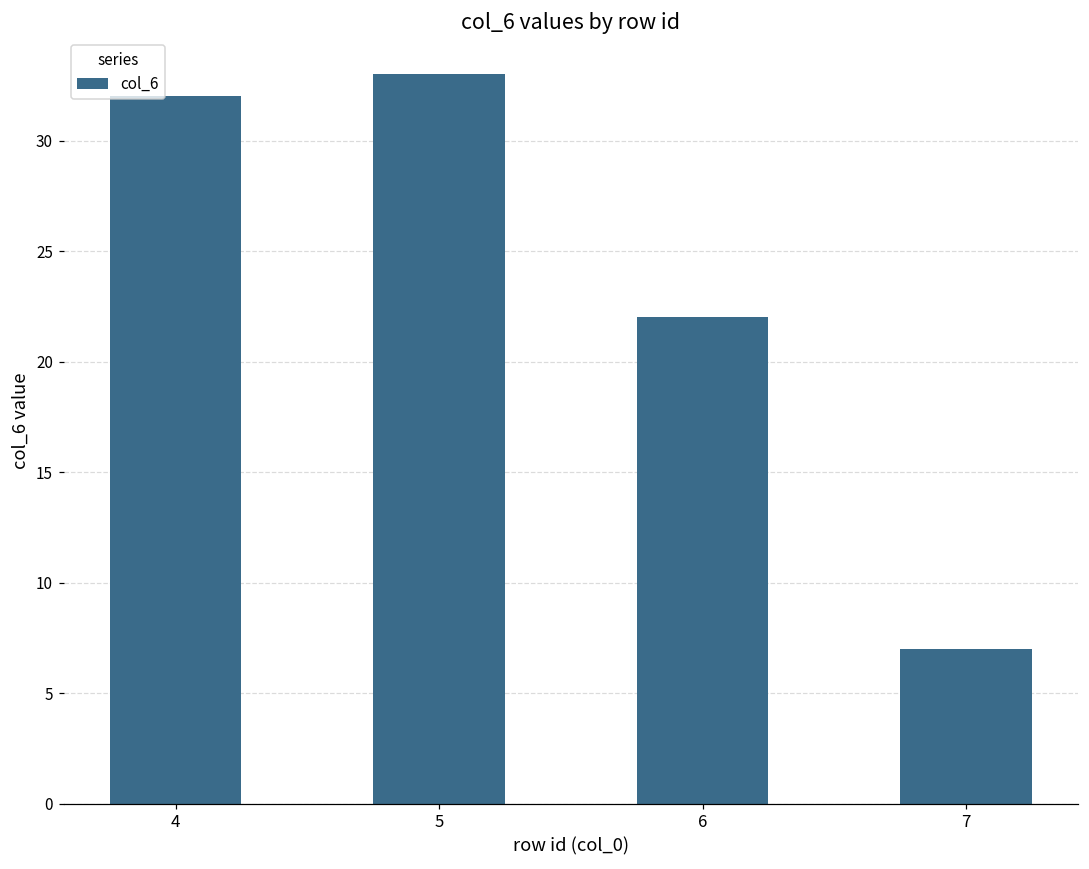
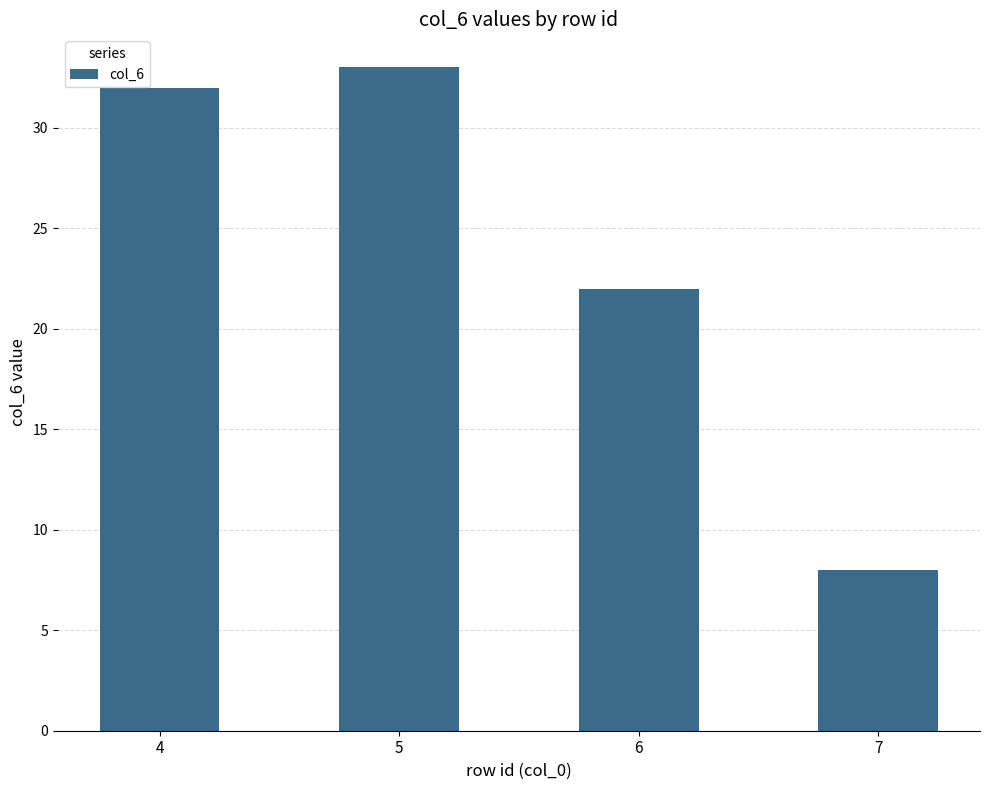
7: 7 -> 8
